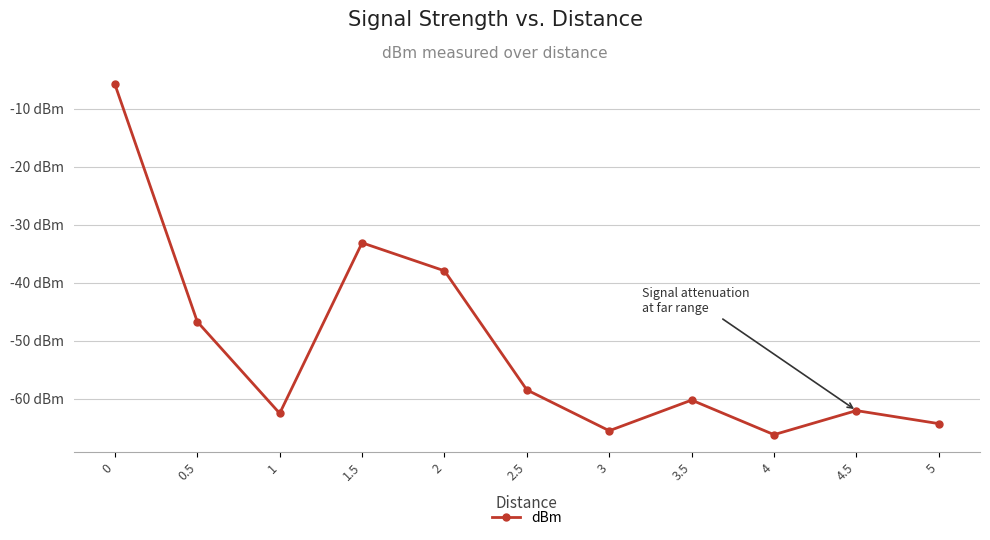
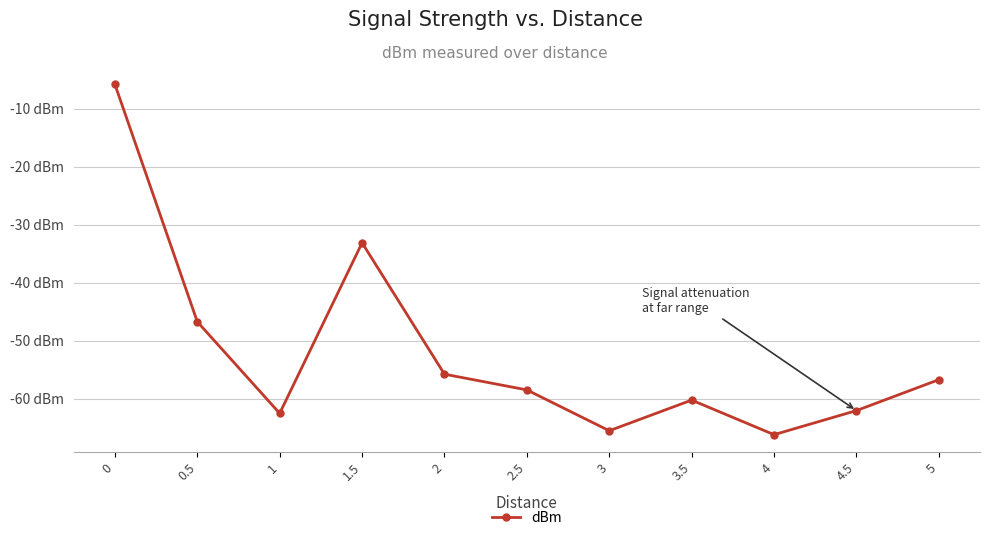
2: -38 dBm -> -56 dBm
5: -64 dBm -> -57 dBm
